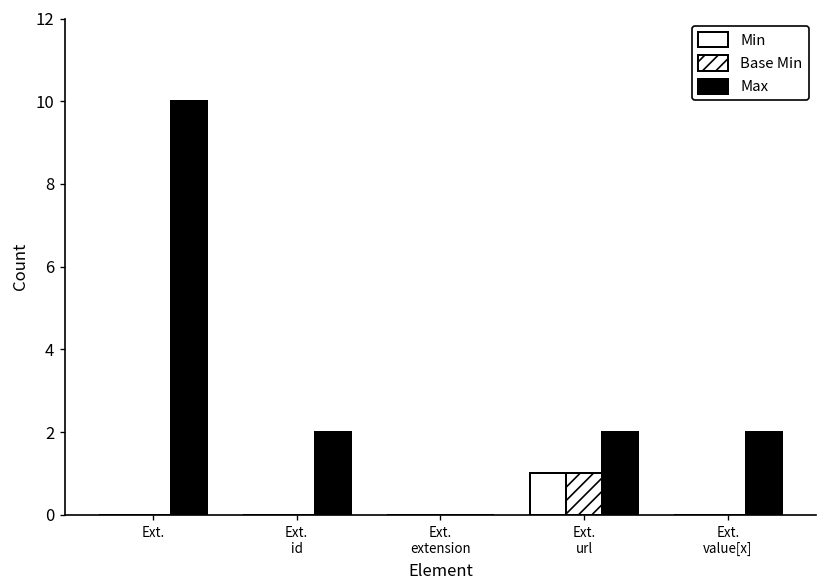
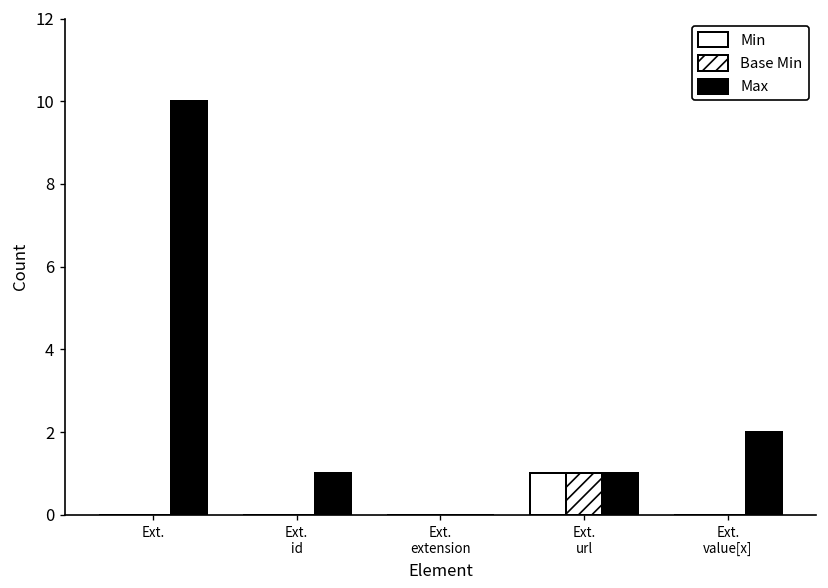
Max, Ext. id: 2 -> 1
Max, Ext. url: 2 -> 1
